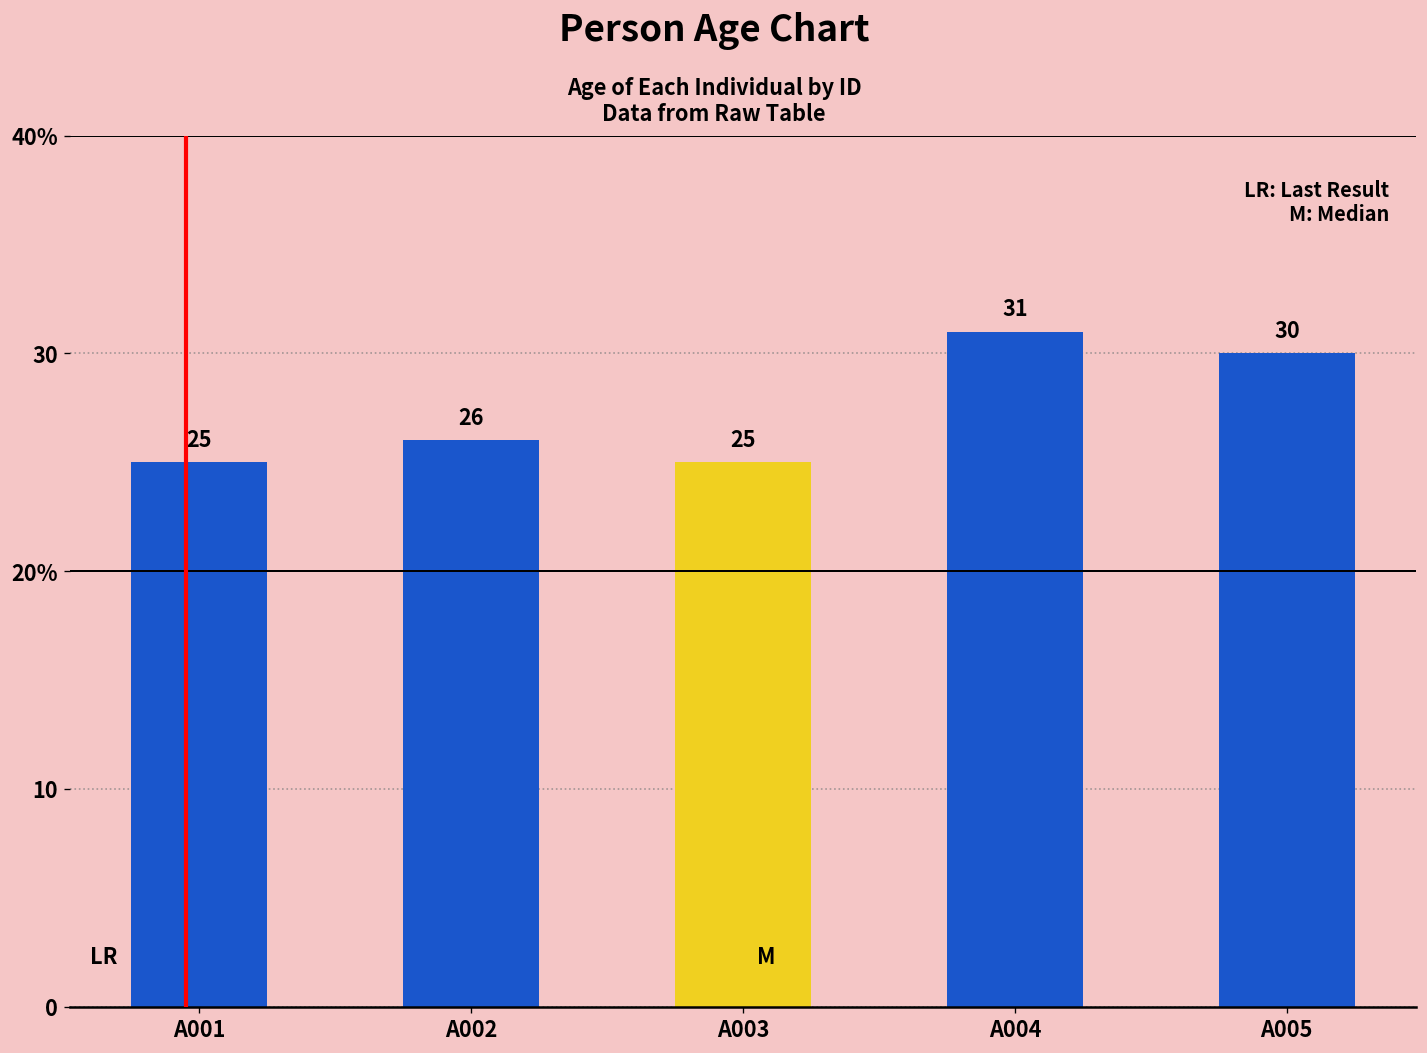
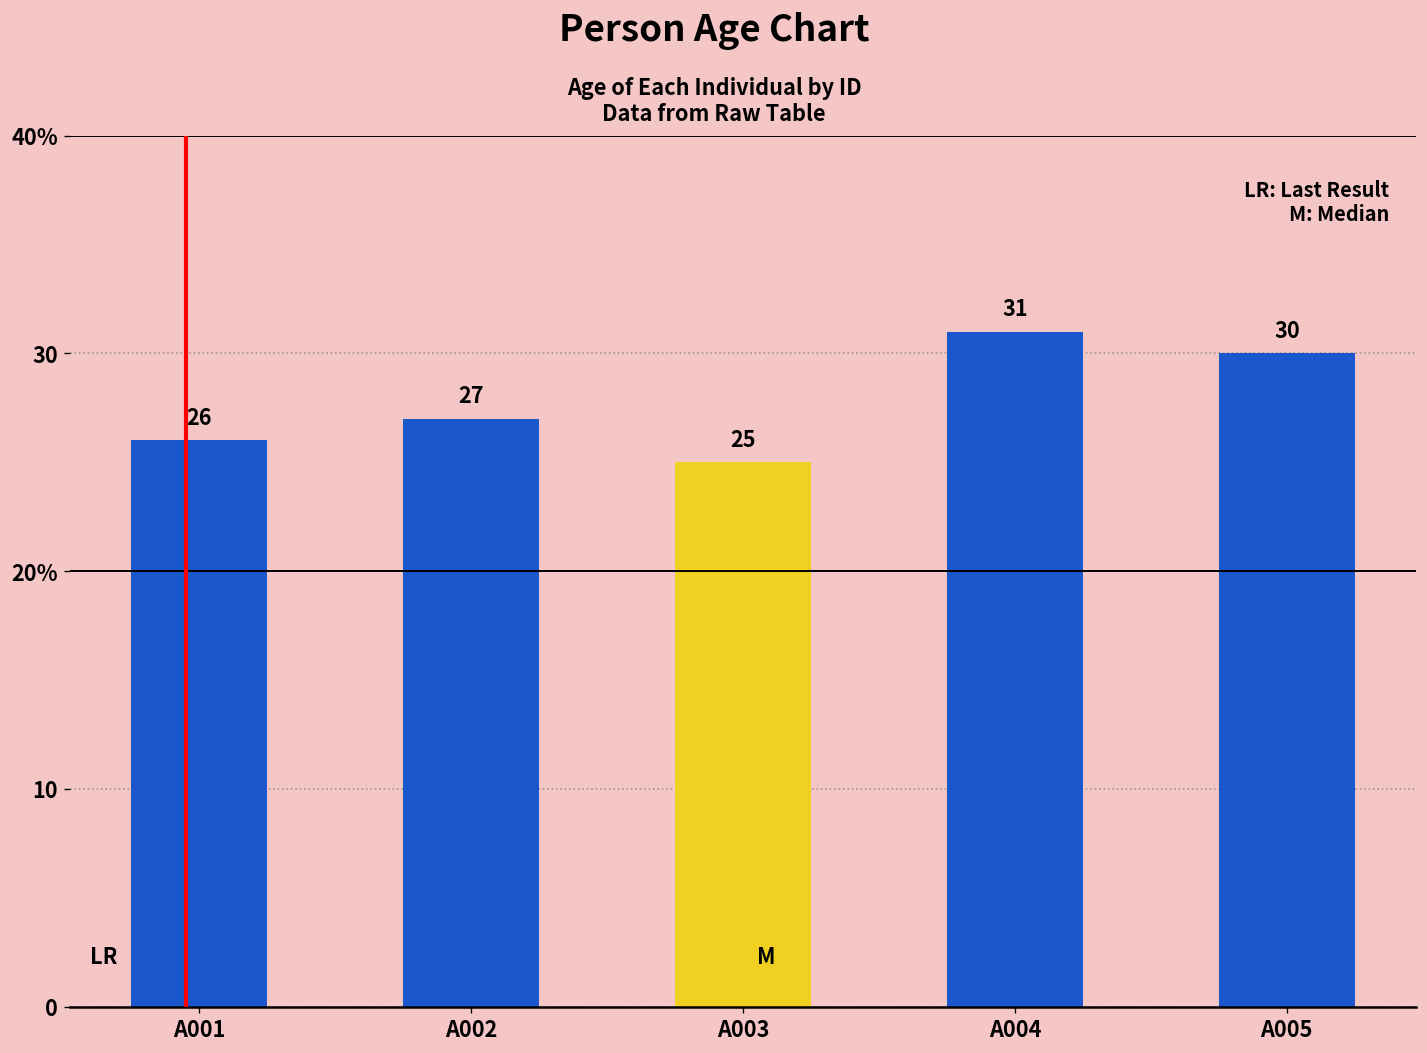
A001: 25 -> 26
A002: 26 -> 27
